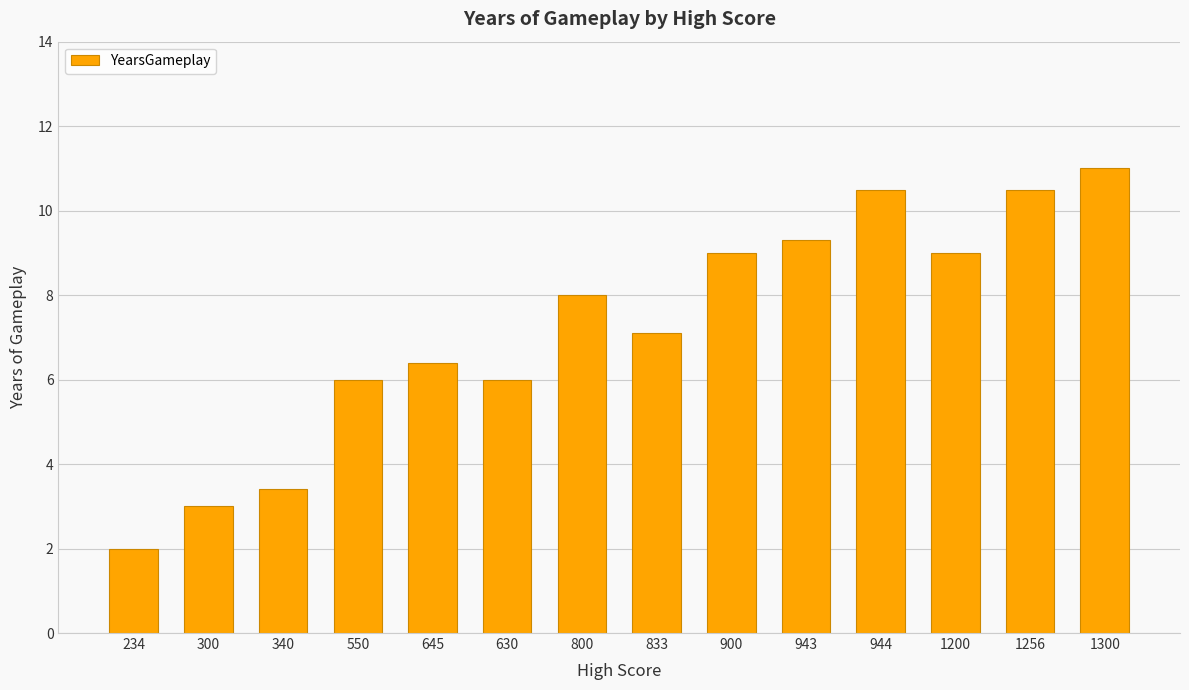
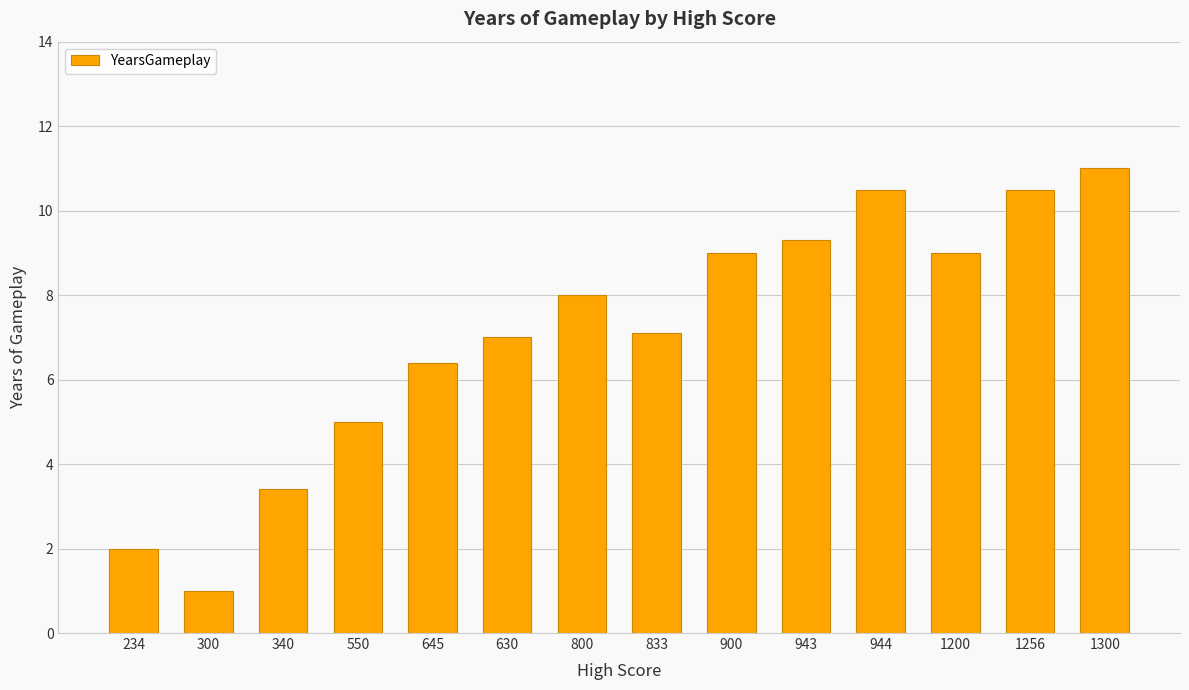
300: 3 -> 1
550: 6 -> 5
630: 6 -> 7
